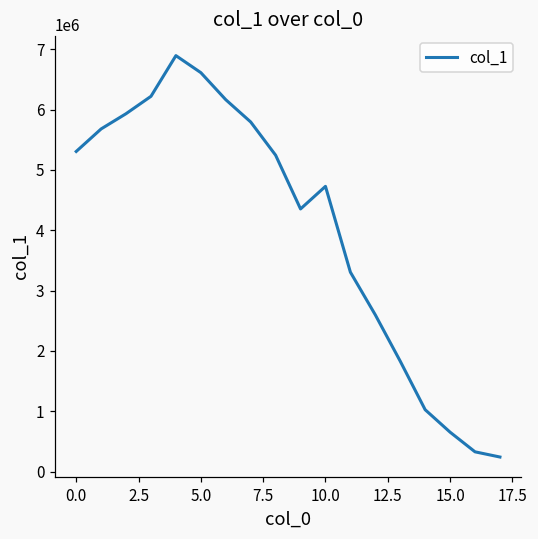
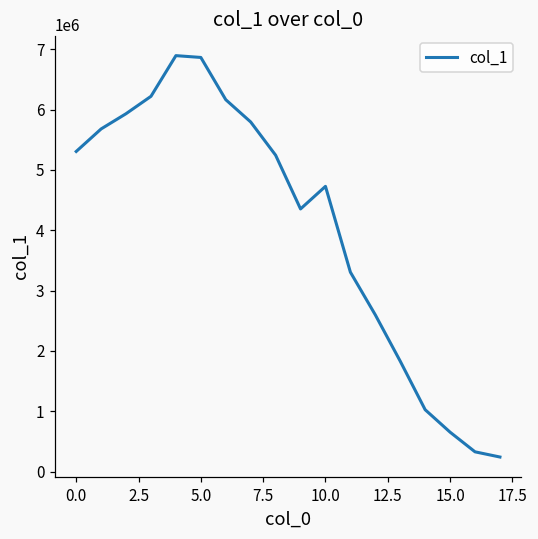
5.0: 6600000 -> 6900000
